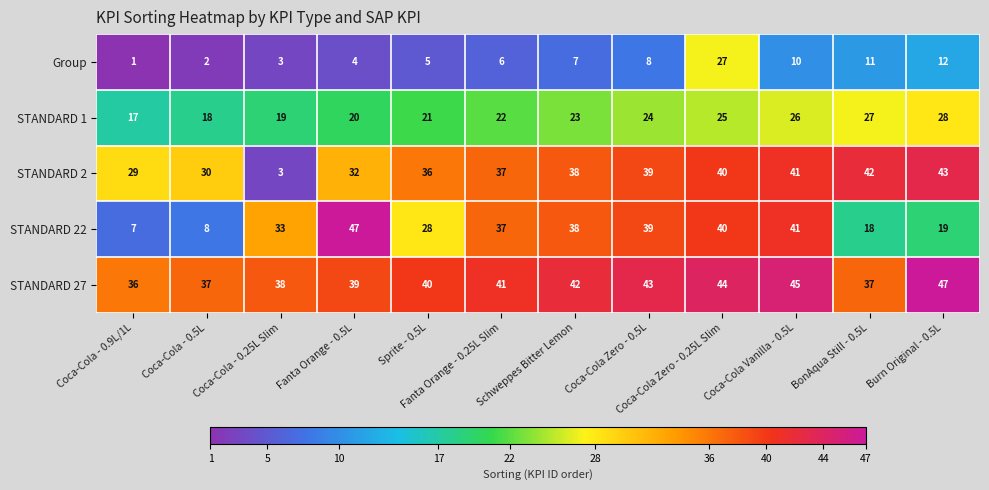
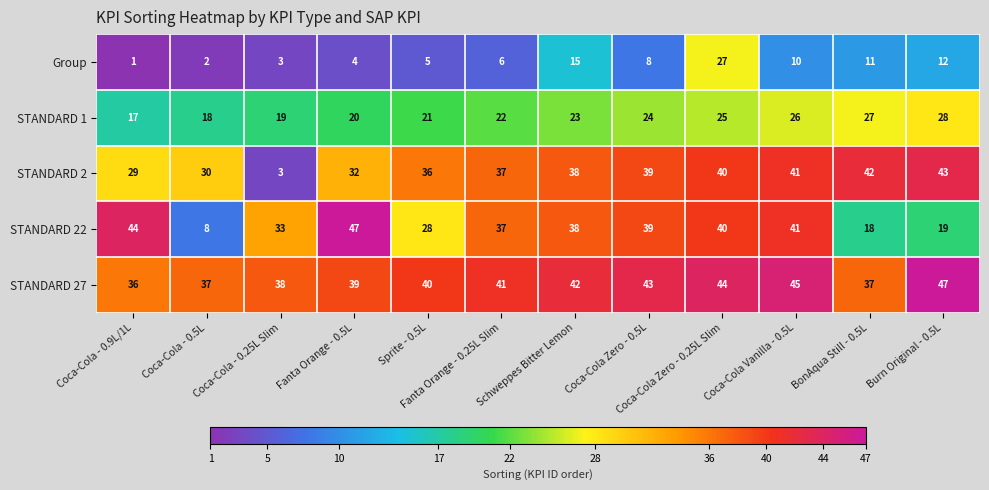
Group, Schweppes Bitter Lemon: 7 -> 15
STANDARD 22, Coca-Cola - 0.9L/1L: 7 -> 44
